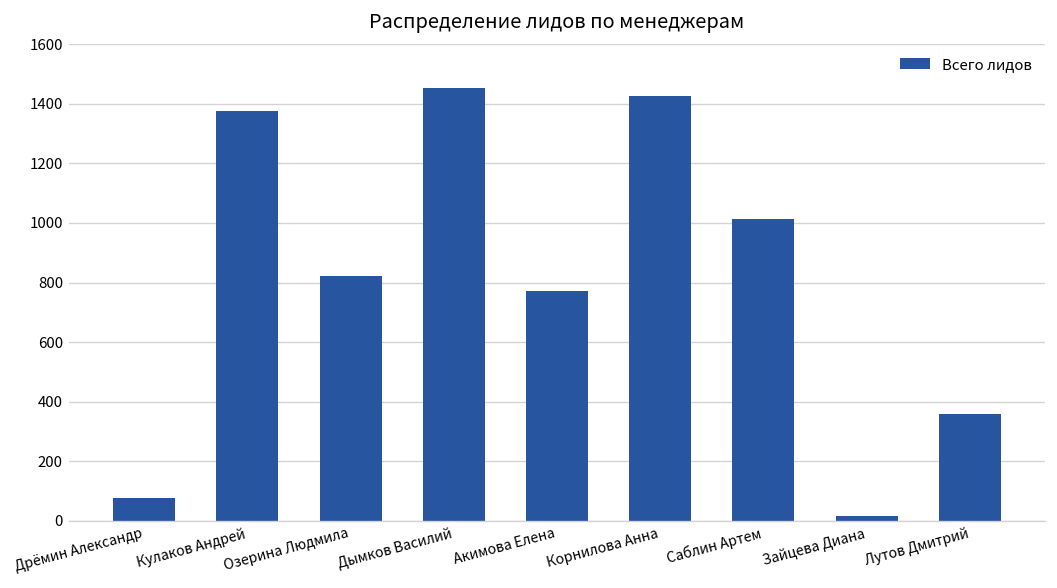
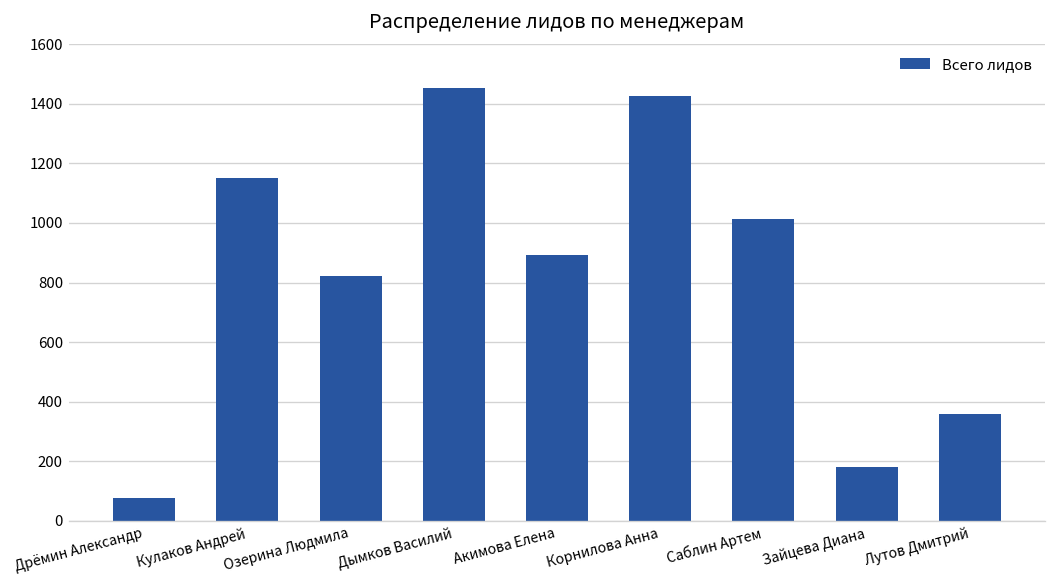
Кулаков Андрей: 1380 -> 1150
Акимова Елена: 770 -> 890
Зайцева Диана: 20 -> 180
